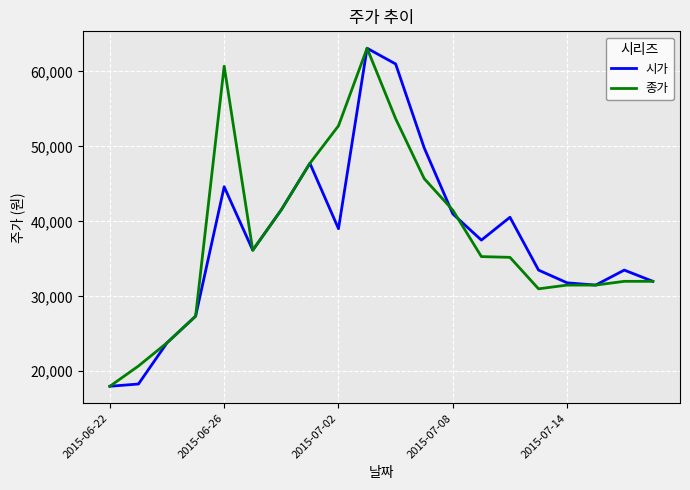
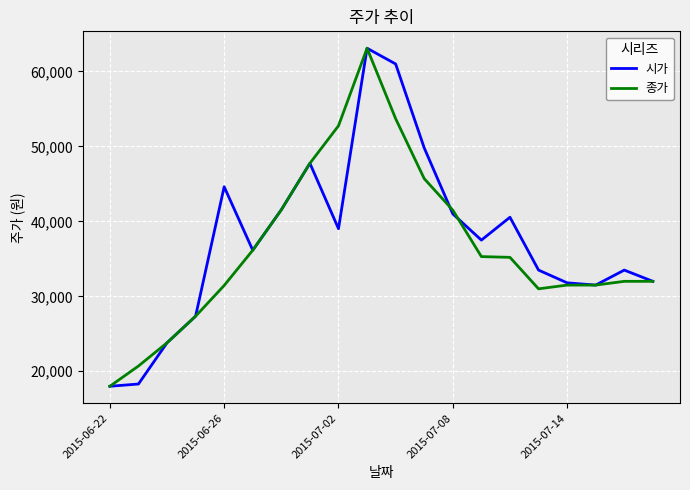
종가, 2015-06-26: 61,000 -> 31,000
